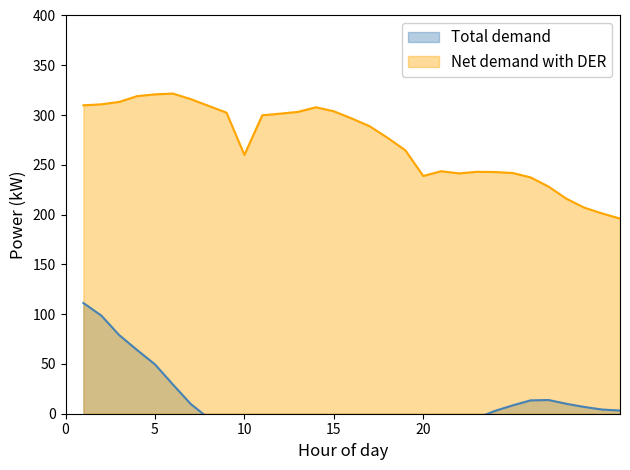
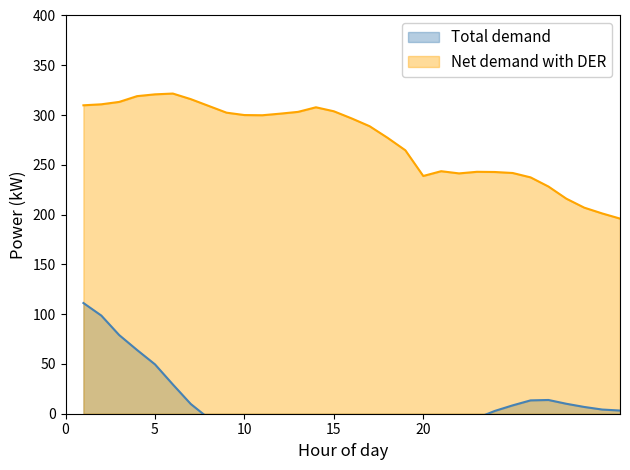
Net demand with DER, 10: 260 -> 300
